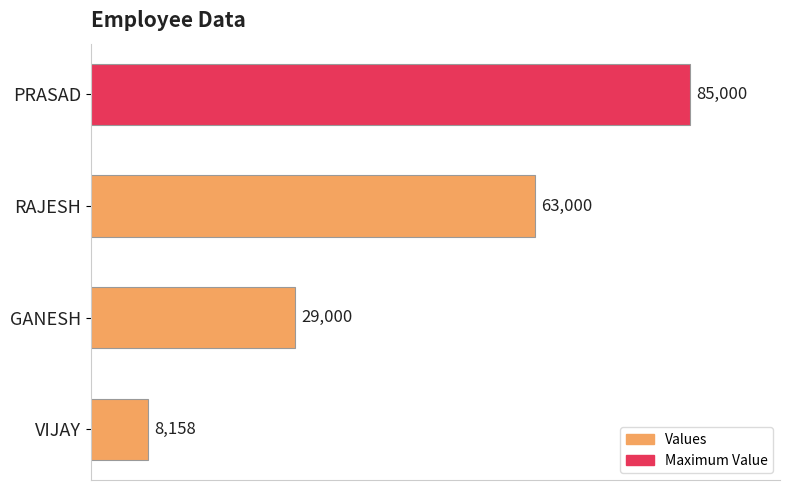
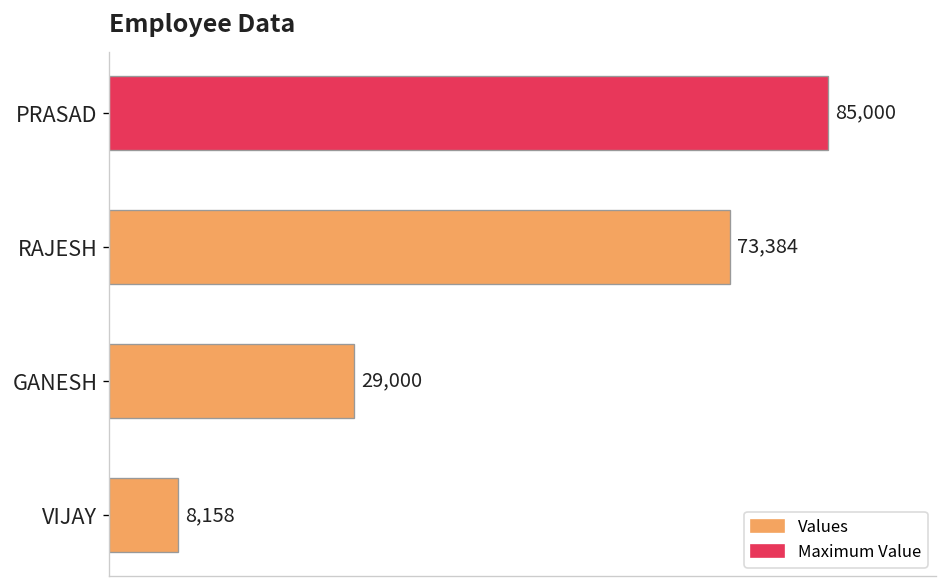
RAJESH: 63,000 -> 73,384
